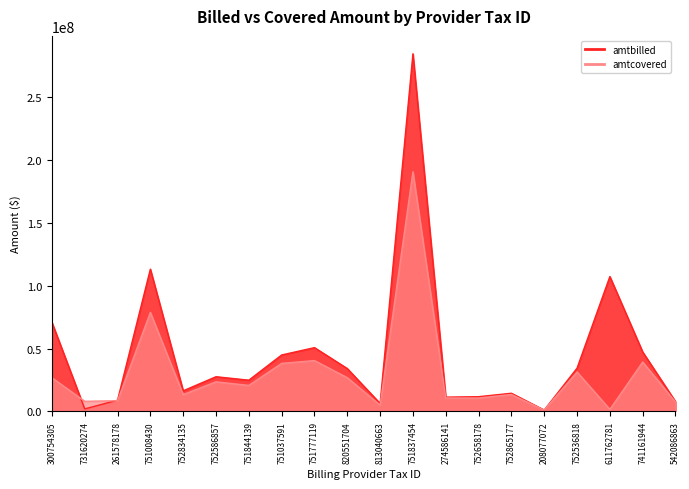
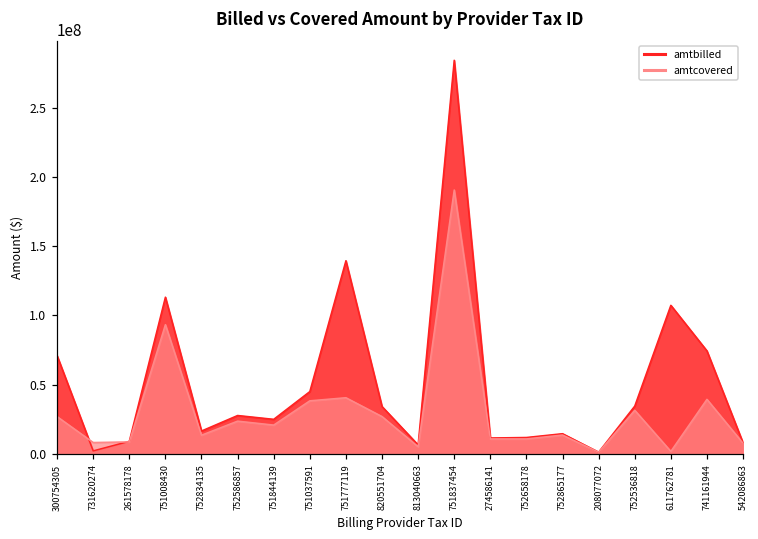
amtcovered, 751008430: 79000000 -> 93000000
amtbilled, 751777119: 51000000 -> 139000000
amtbilled, 741161944: 47000000 -> 74000000
